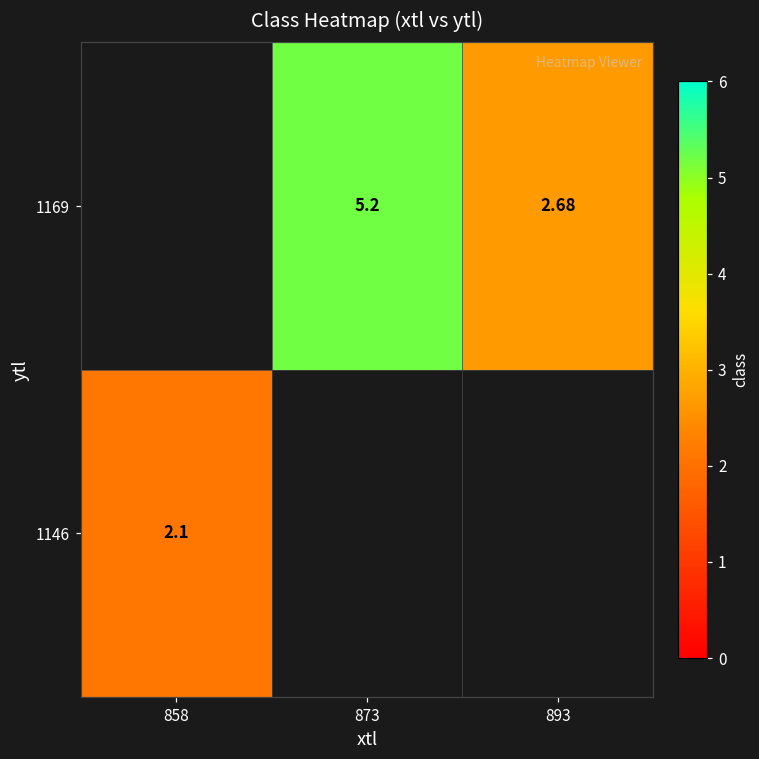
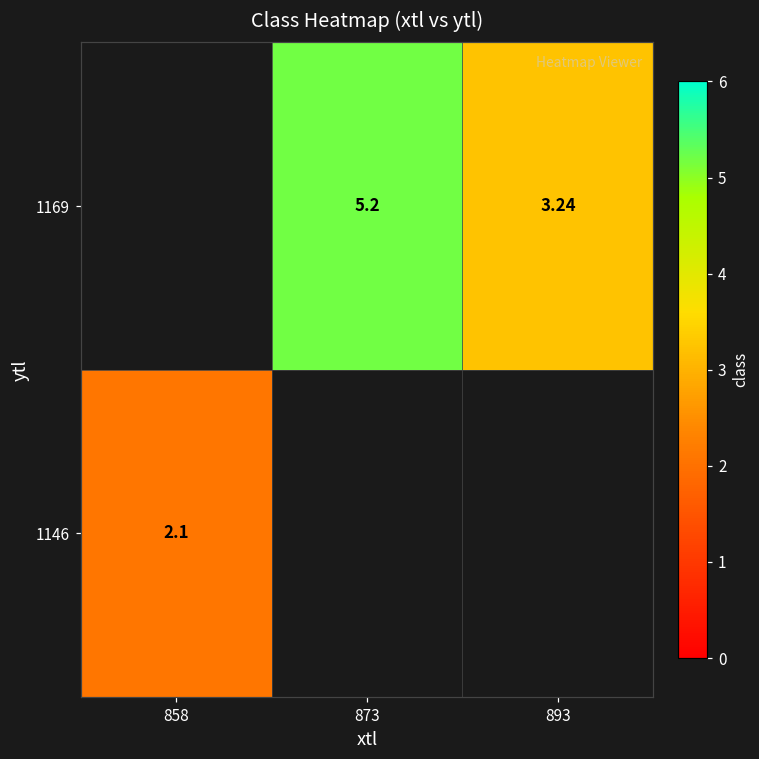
1169, 893: 2.68 -> 3.24
